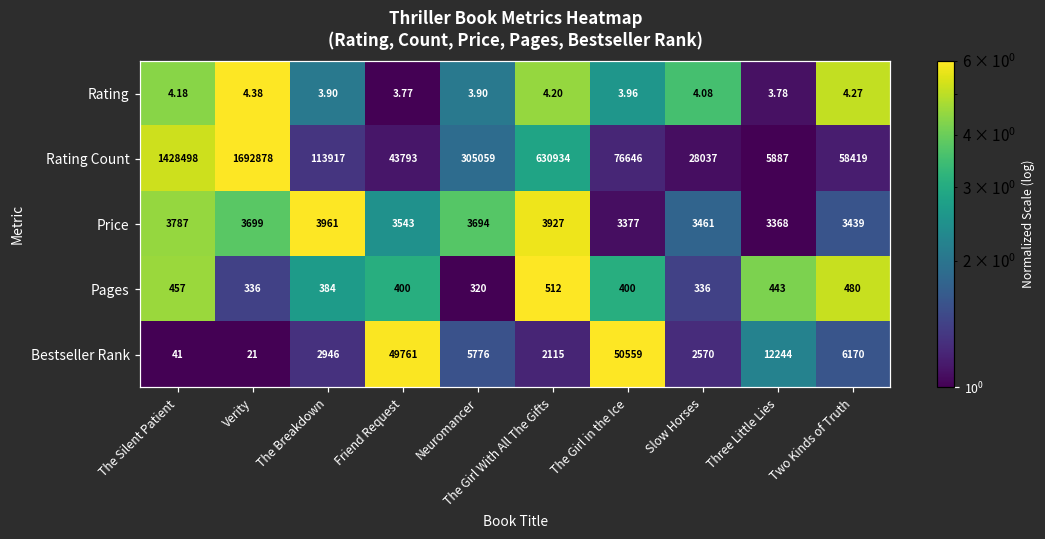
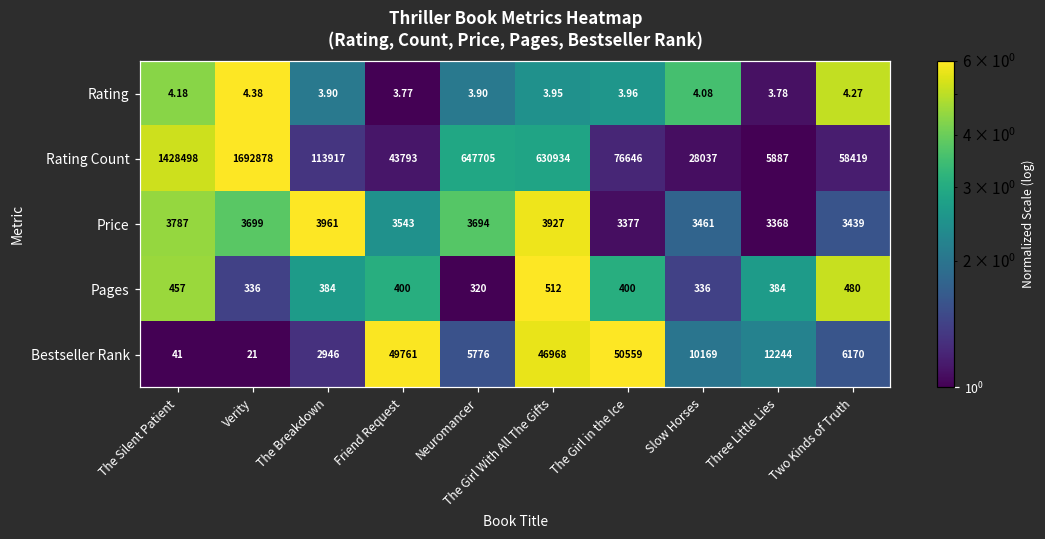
Rating, The Girl With All The Gifts: 4.20 -> 3.95
Rating Count, Neuromancer: 305059 -> 647705
Pages, Three Little Lies: 443 -> 384
Bestseller Rank, The Girl With All The Gifts: 2115 -> 46968
Bestseller Rank, Slow Horses: 2570 -> 10169
